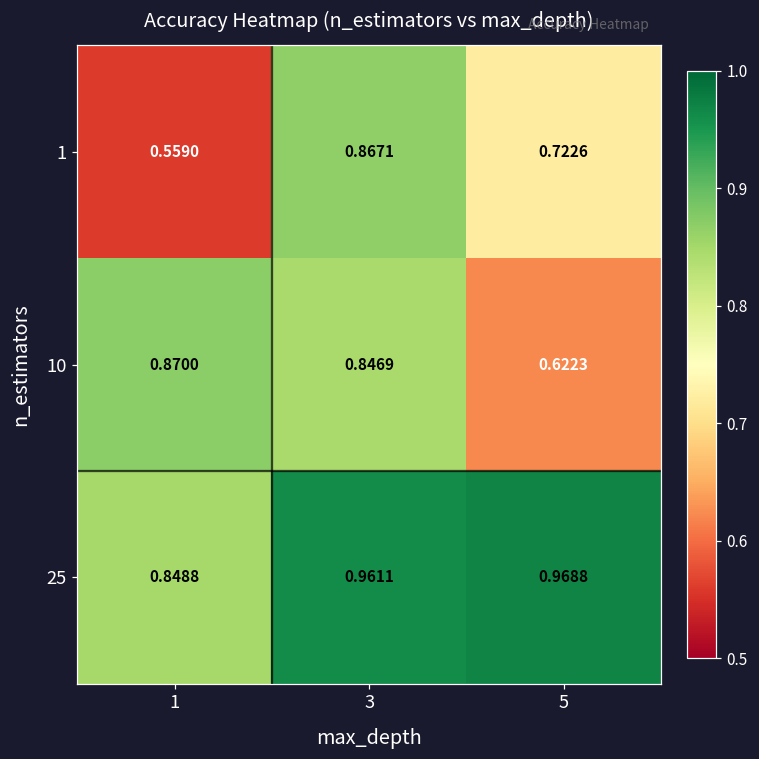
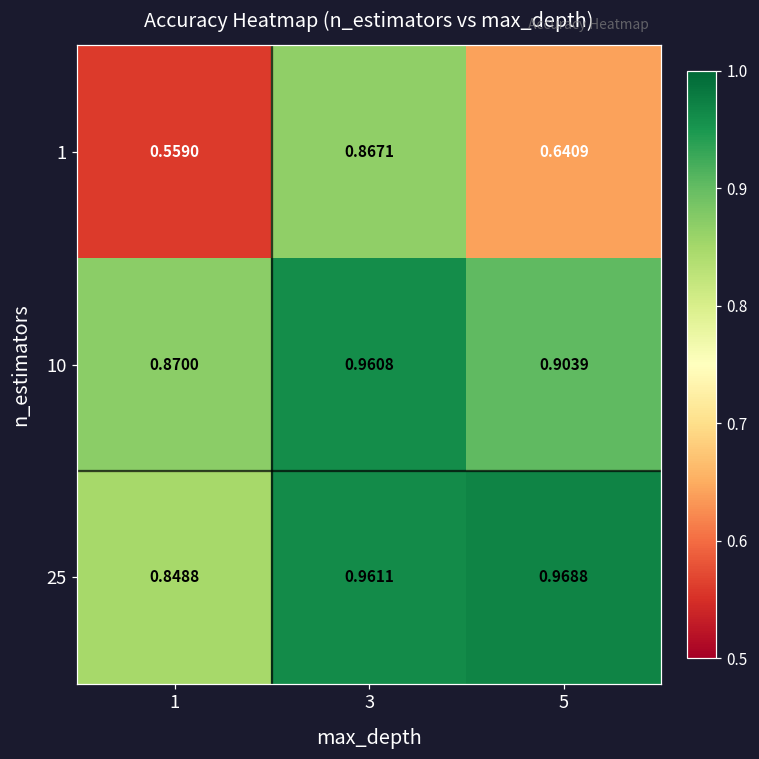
1, 5: 0.7226 -> 0.6409
10, 3: 0.8469 -> 0.9608
10, 5: 0.6223 -> 0.9039
